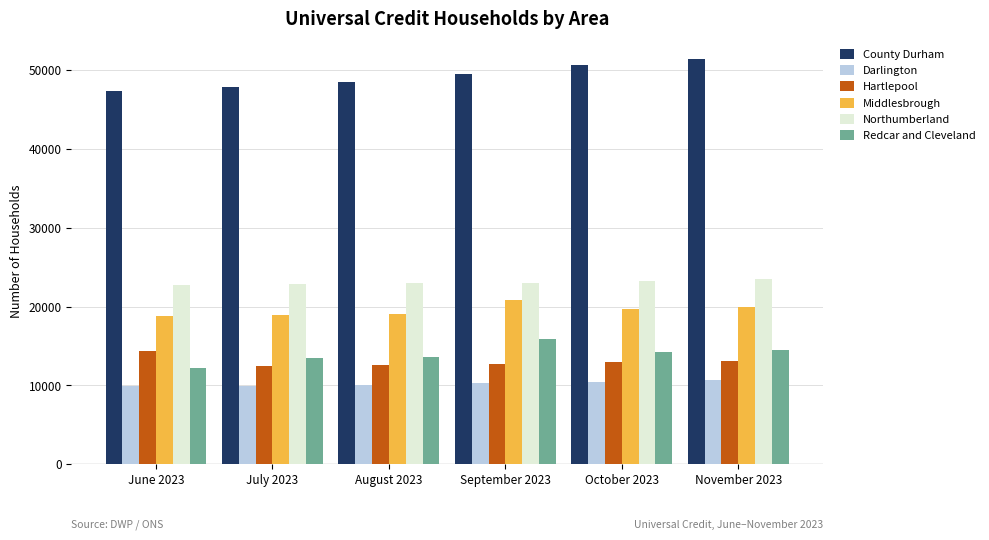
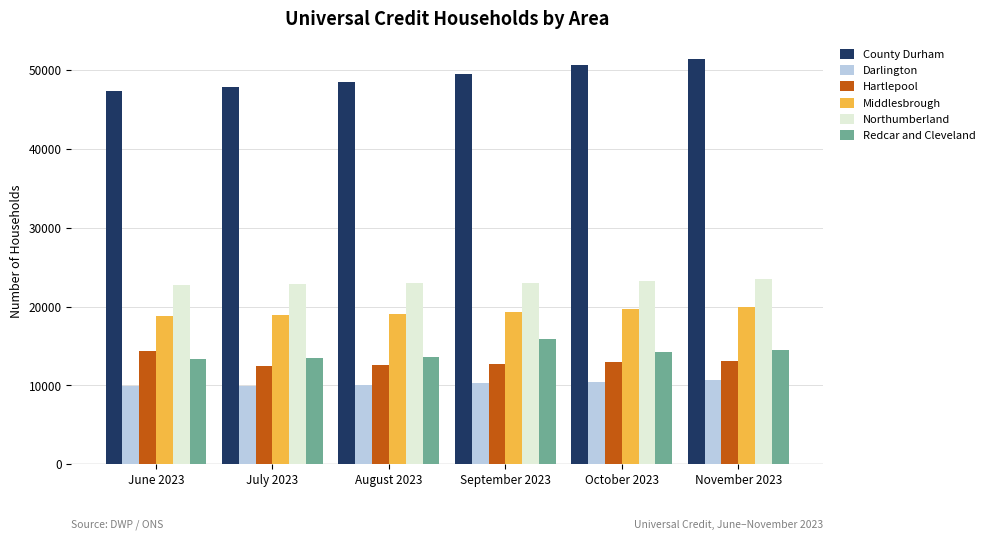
Redcar and Cleveland, June 2023: 12000 -> 13000
Middlesbrough, September 2023: 21000 -> 19000
